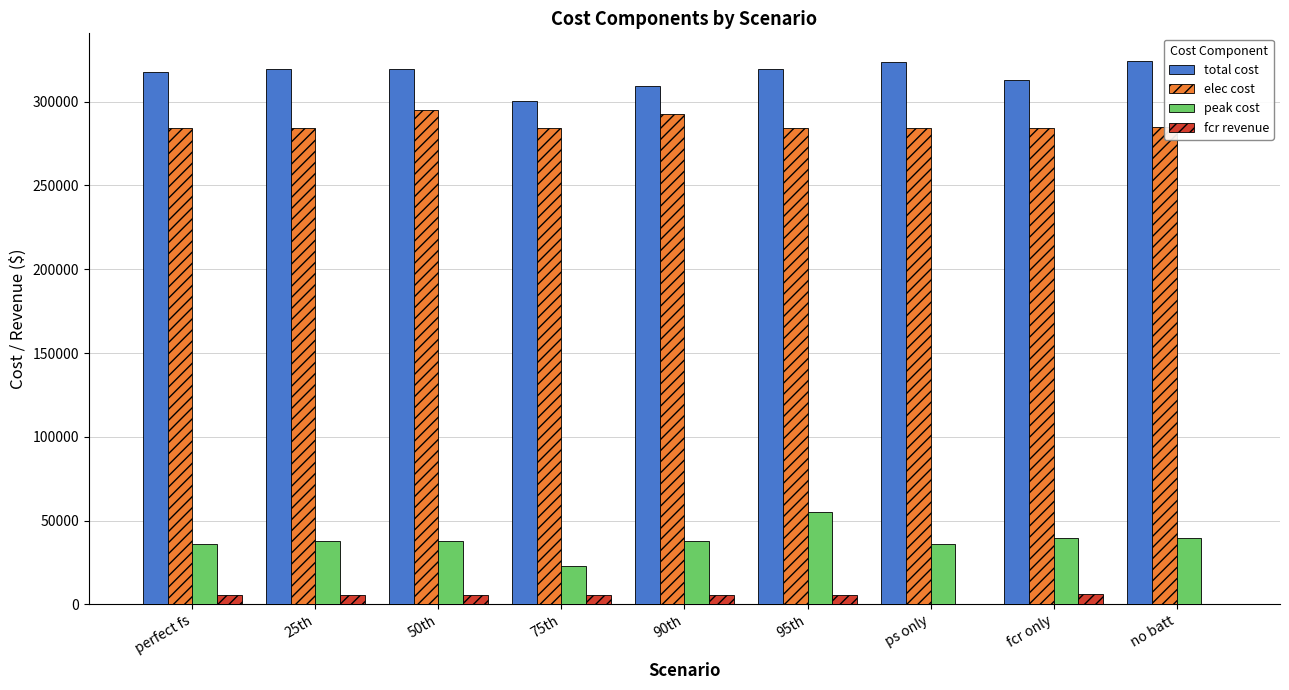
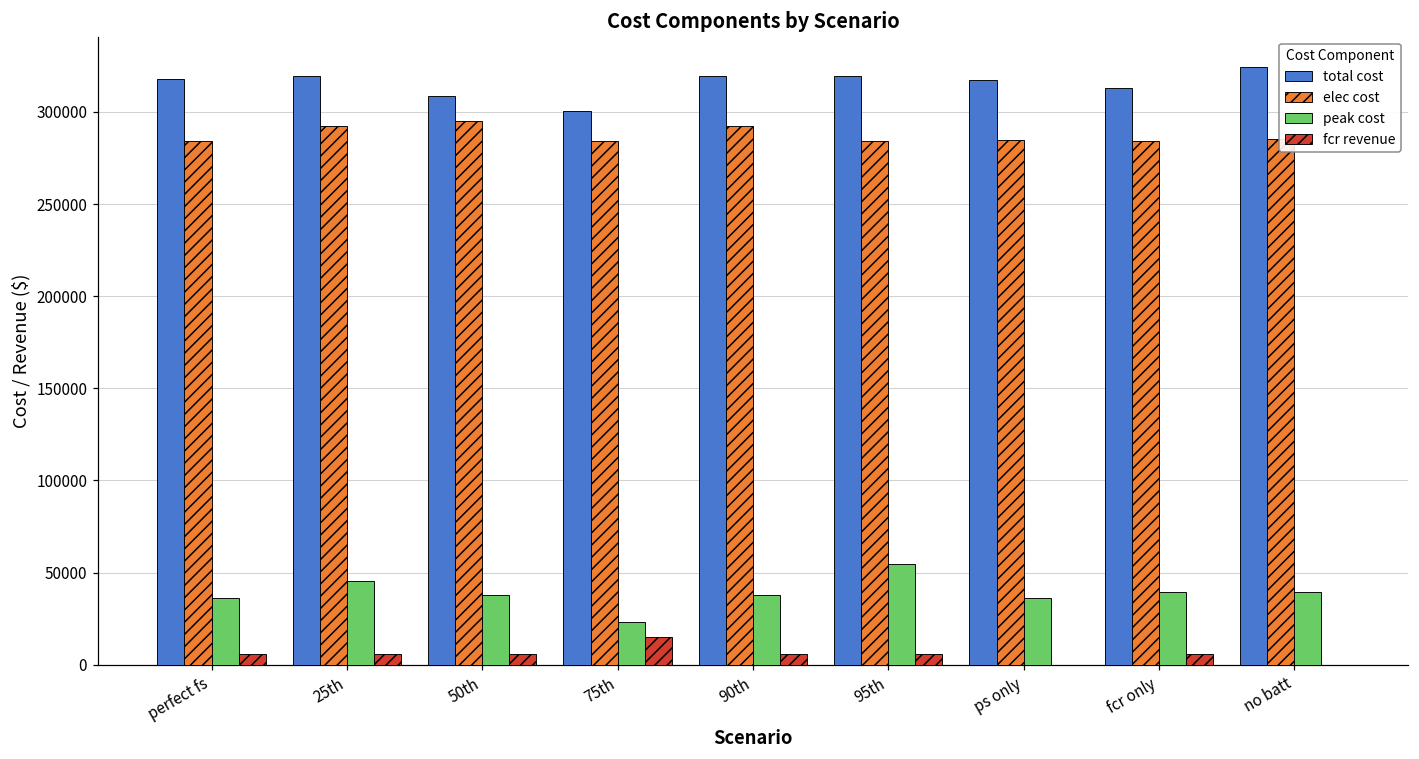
elec cost, 25th: 284000 -> 293000
peak cost, 25th: 38000 -> 46000
total cost, 50th: 319000 -> 308000
fcr revenue, 75th: 6000 -> 15000
total cost, 90th: 309000 -> 319000
total cost, ps only: 323000 -> 317000
